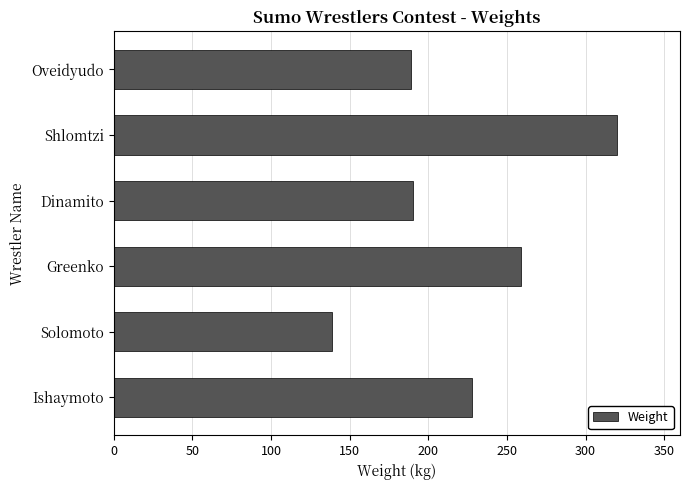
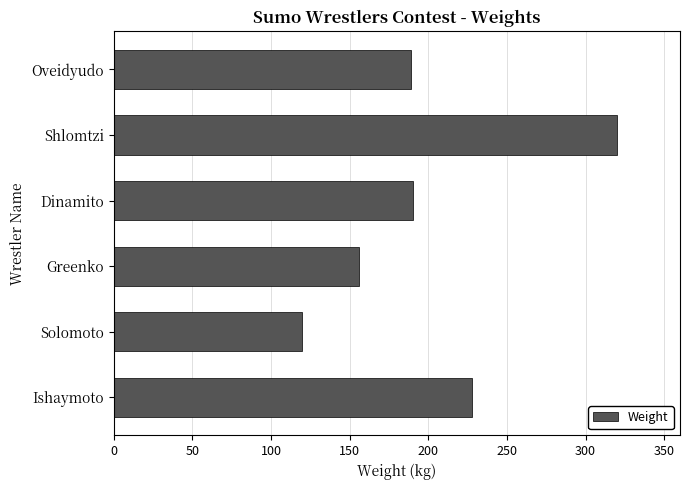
Greenko: 259 -> 156
Solomoto: 139 -> 120
